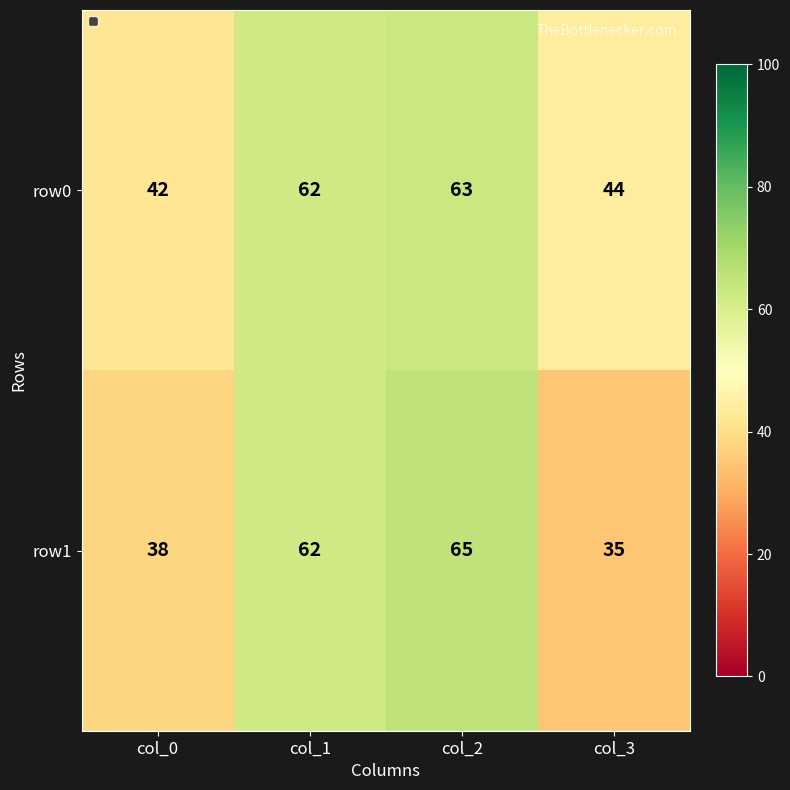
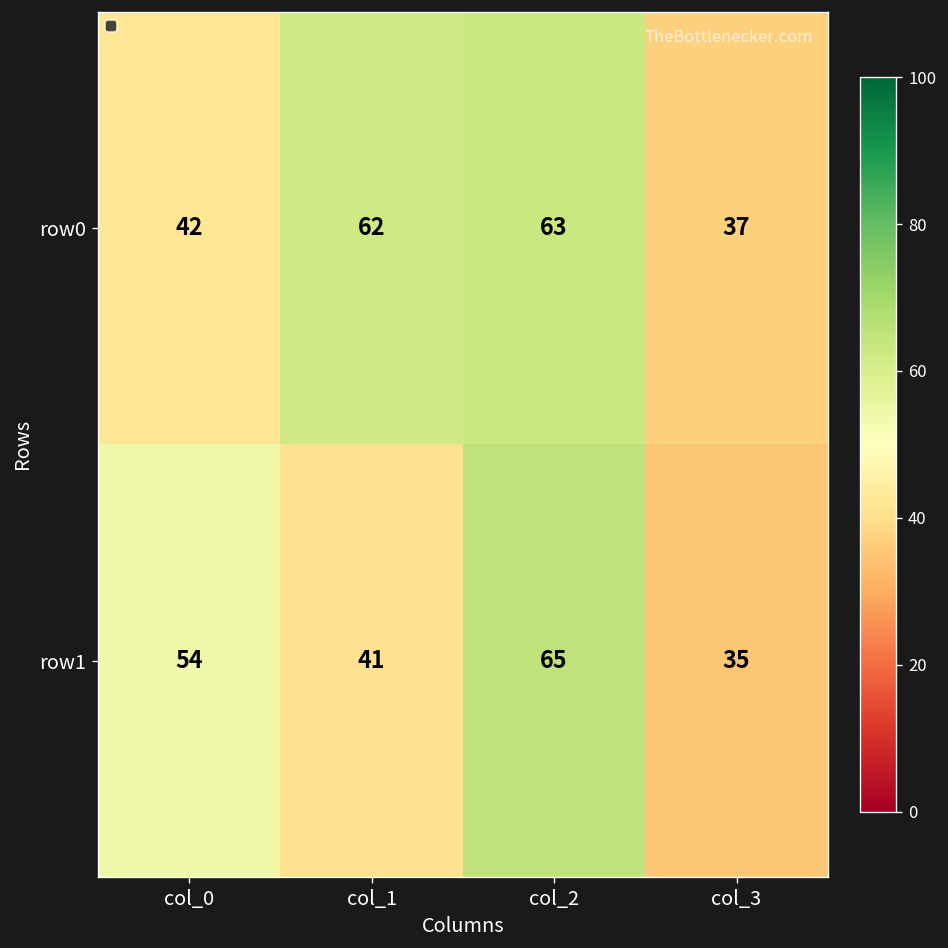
row0, col_3: 44 -> 37
row1, col_0: 38 -> 54
row1, col_1: 62 -> 41
